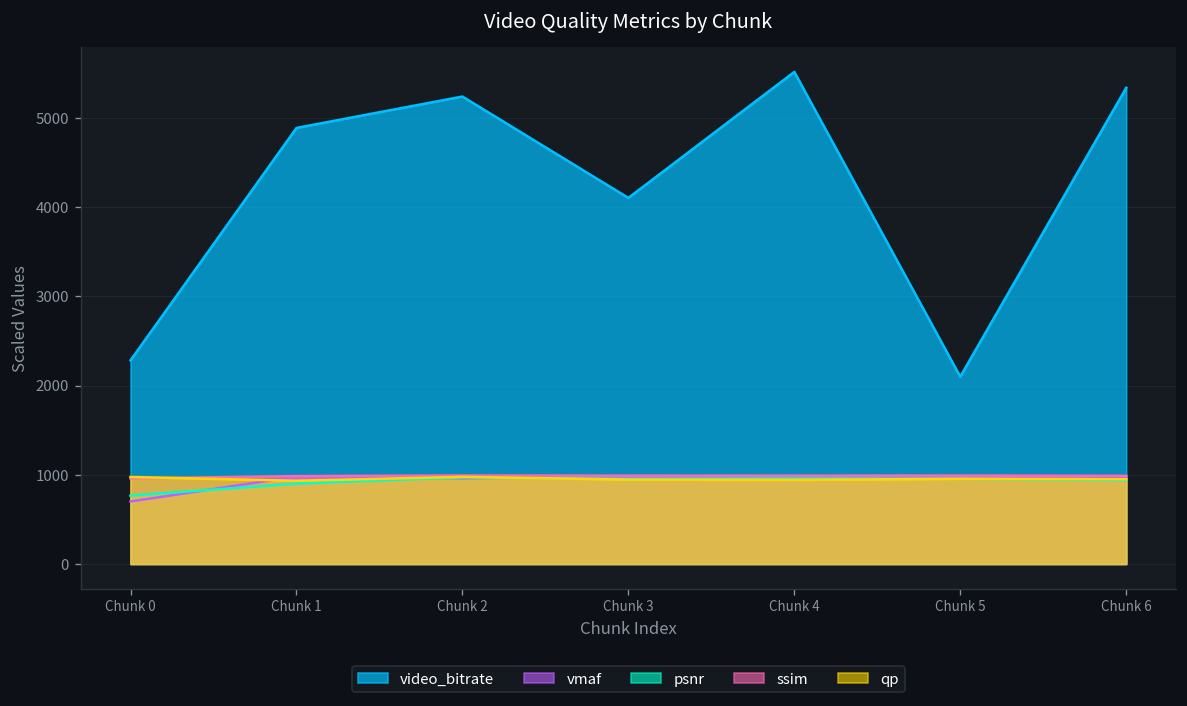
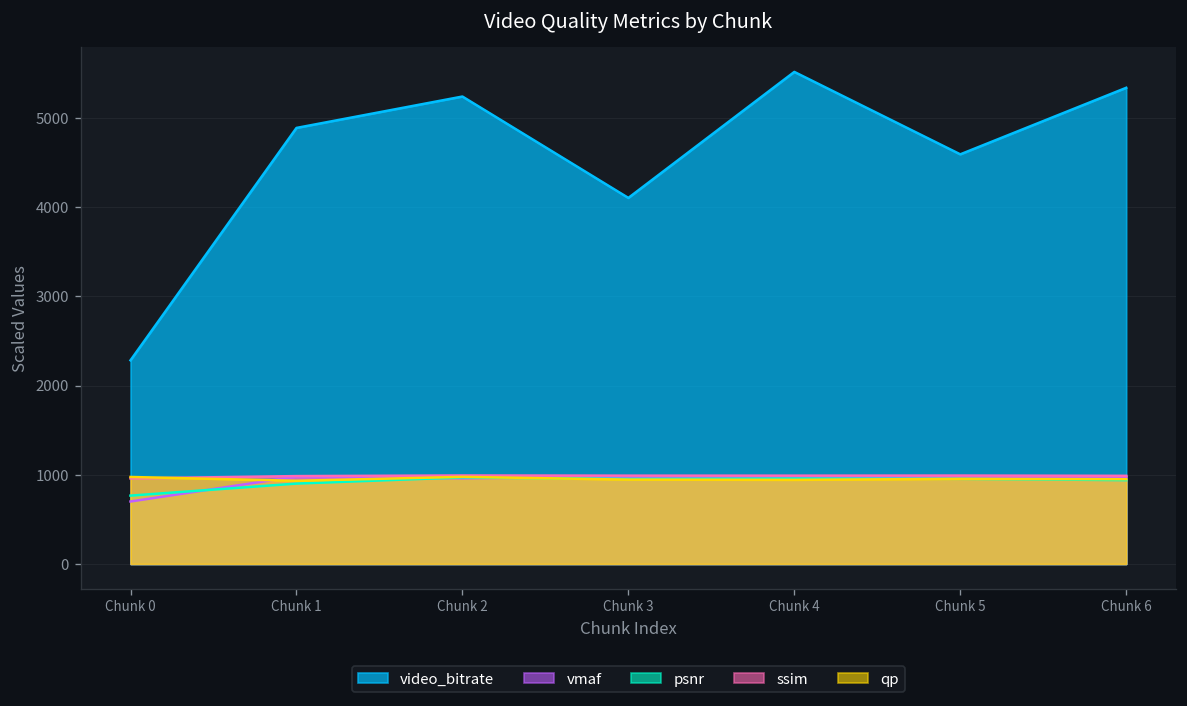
video_bitrate, Chunk 5: 2100 -> 4600
